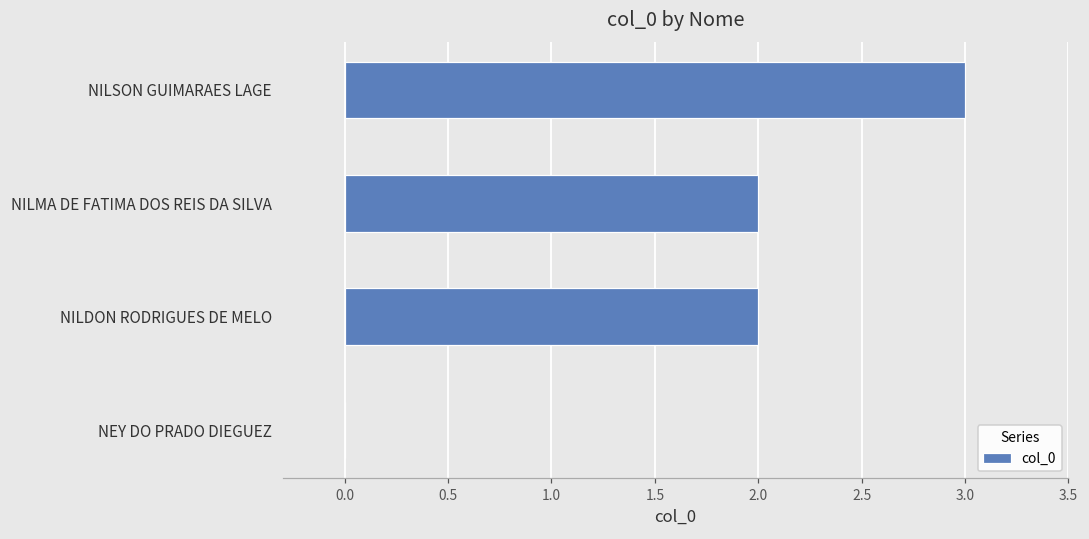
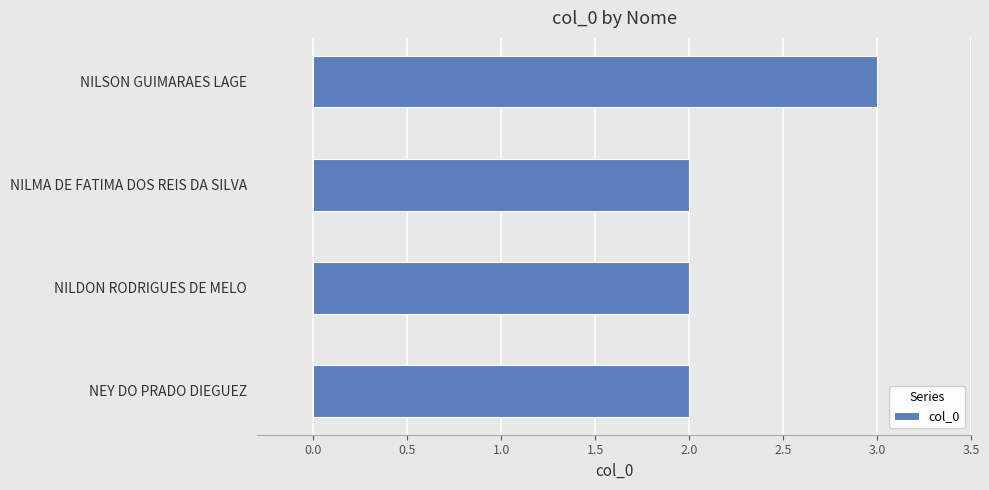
NEY DO PRADO DIEGUEZ: 0 -> 2
